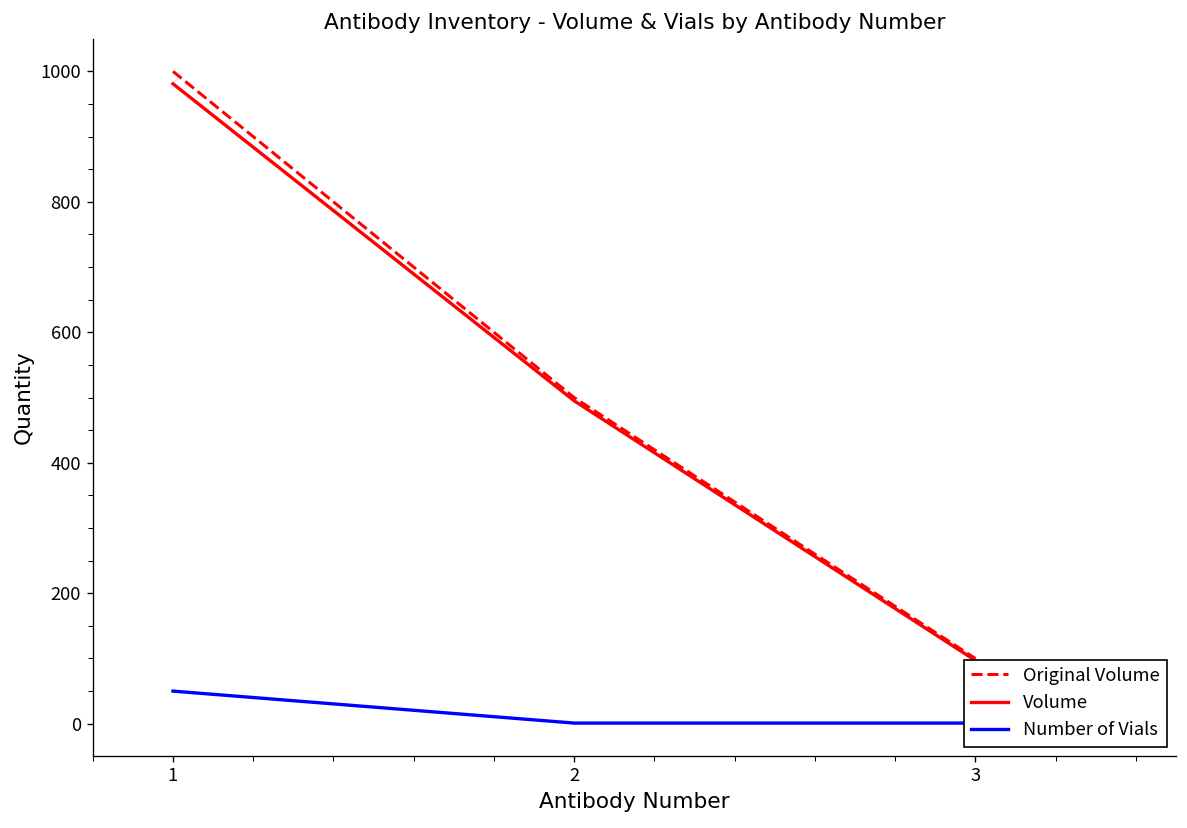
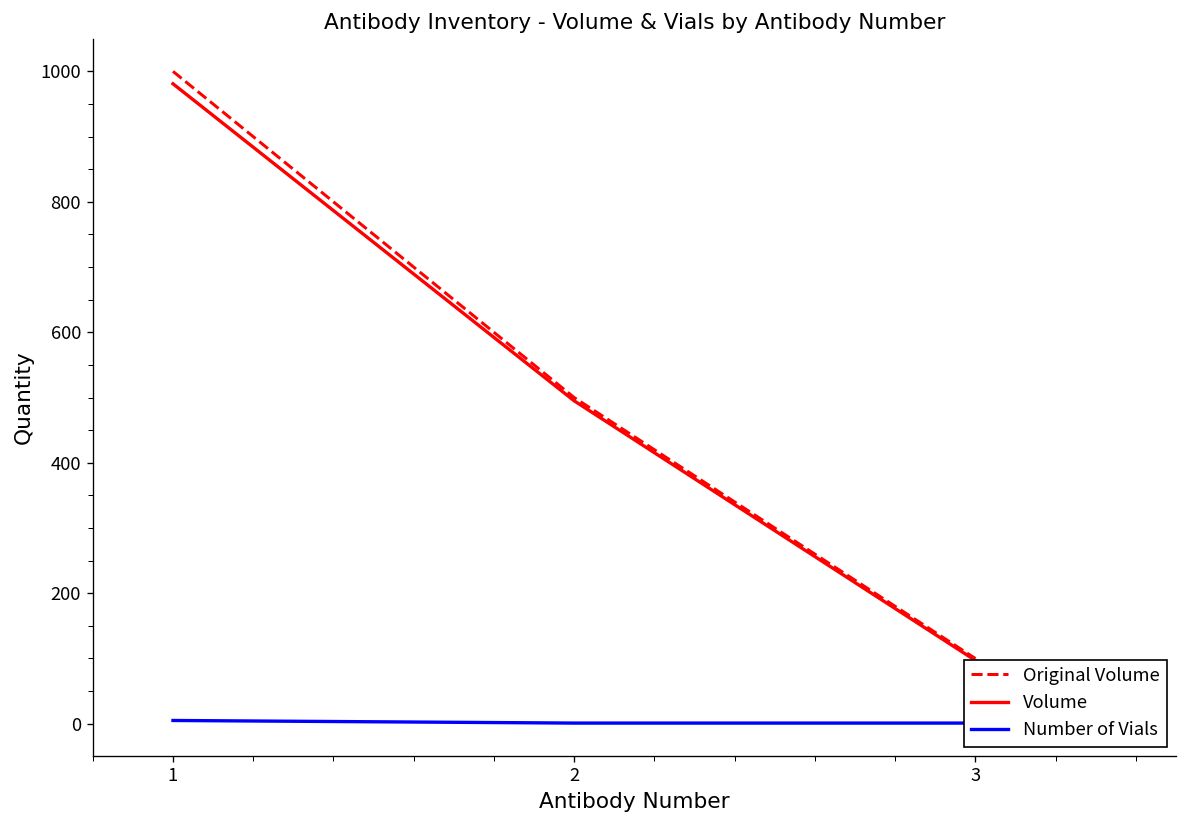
Number of Vials, 1: 50 -> 10
